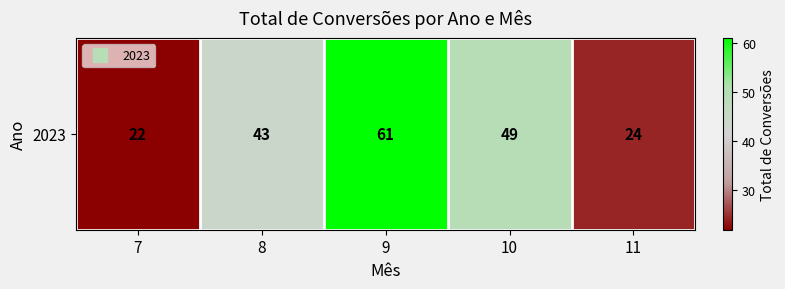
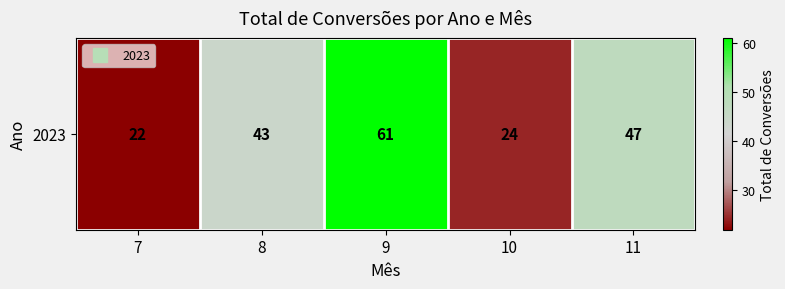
2023, 10: 49 -> 24
2023, 11: 24 -> 47
